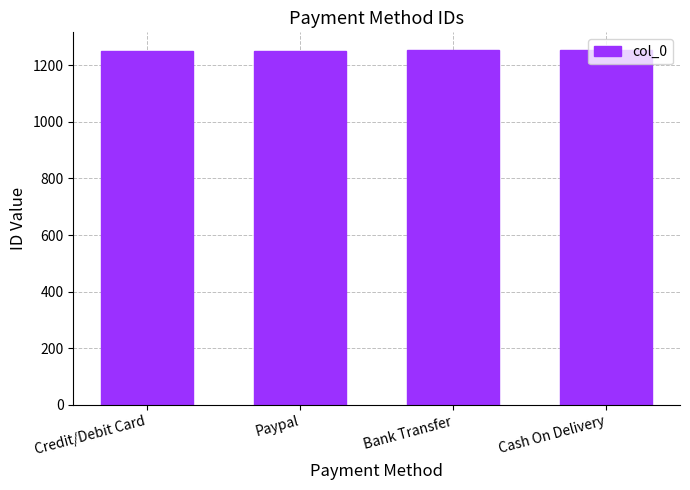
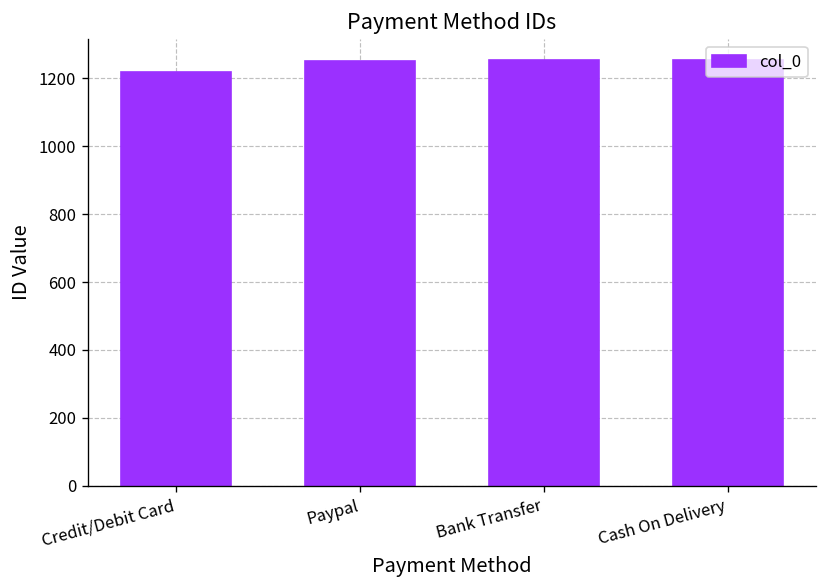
Credit/Debit Card: 1250 -> 1220
